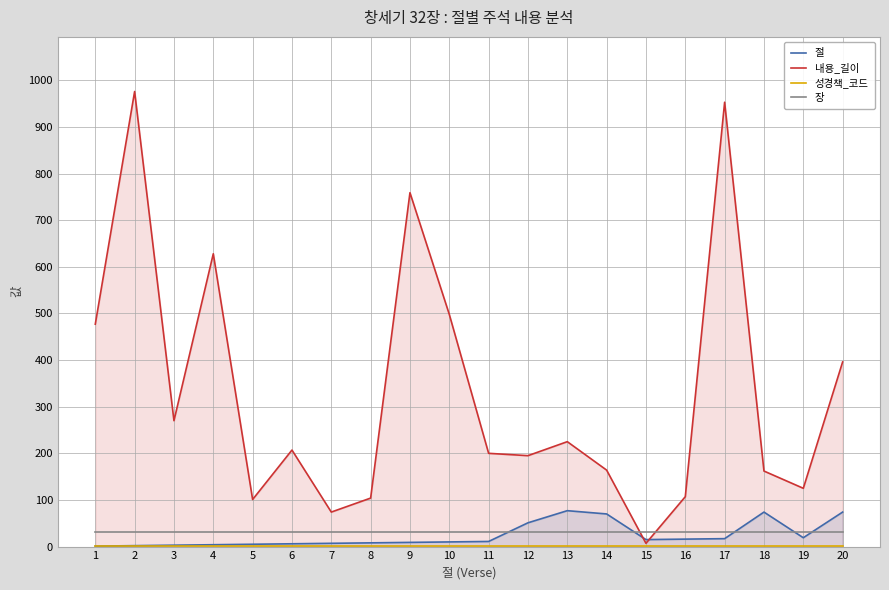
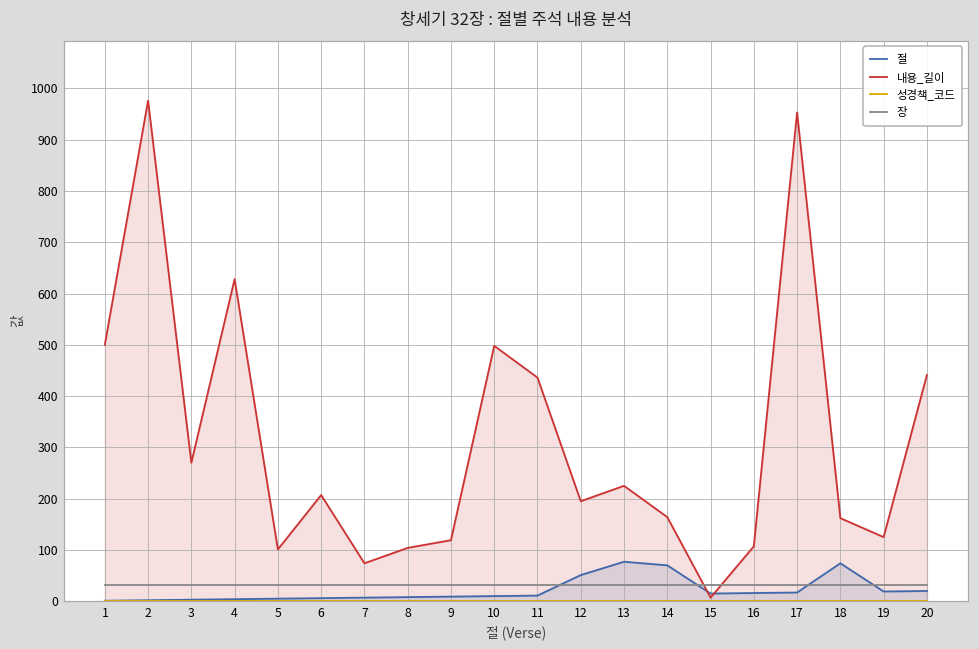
내용_길이, 1: 480 -> 500
내용_길이, 9: 760 -> 120
내용_길이, 11: 200 -> 440
절, 20: 70 -> 20
내용_길이, 20: 400 -> 440
